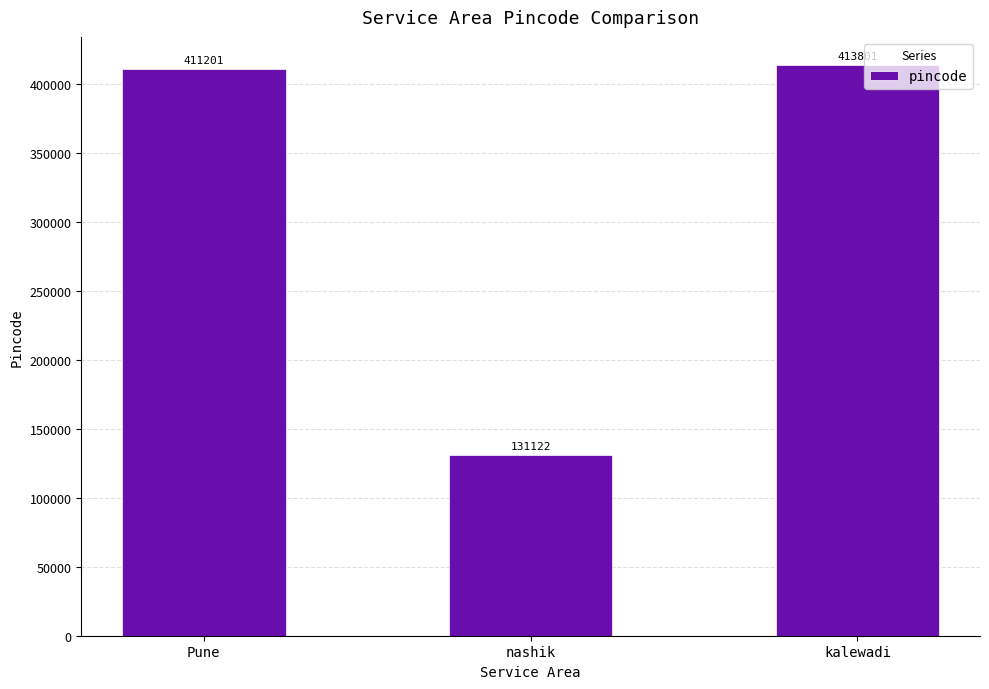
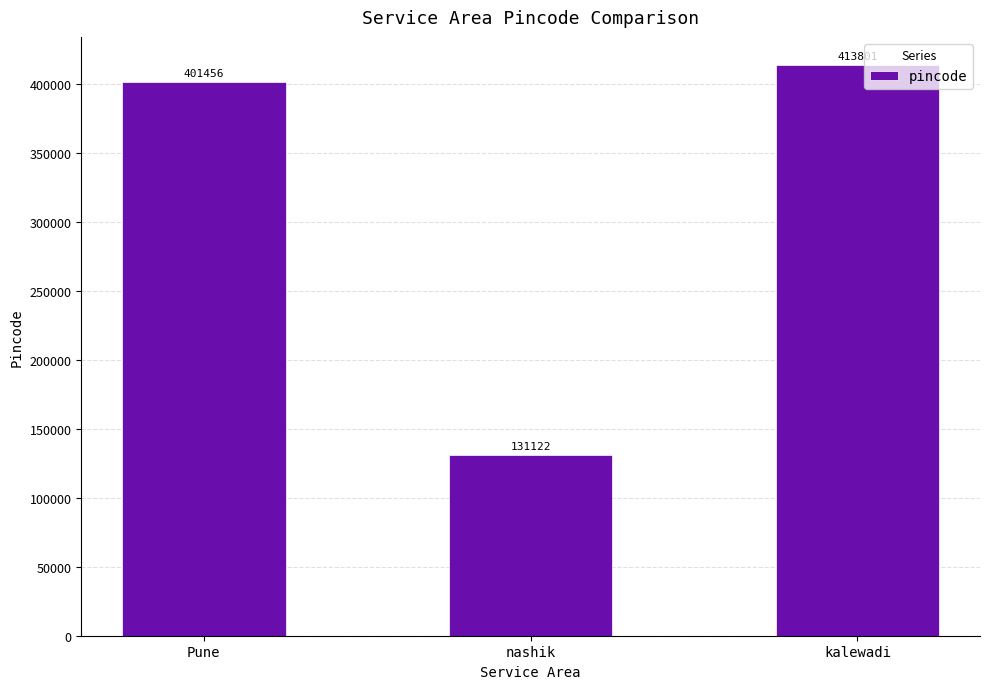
Pune: 411201 -> 401456
